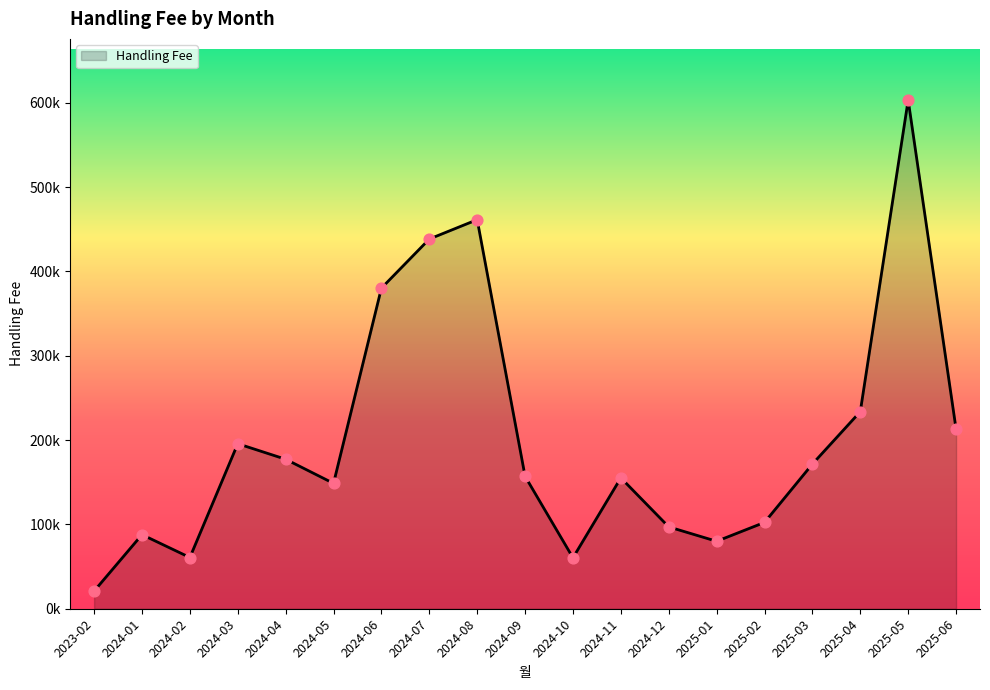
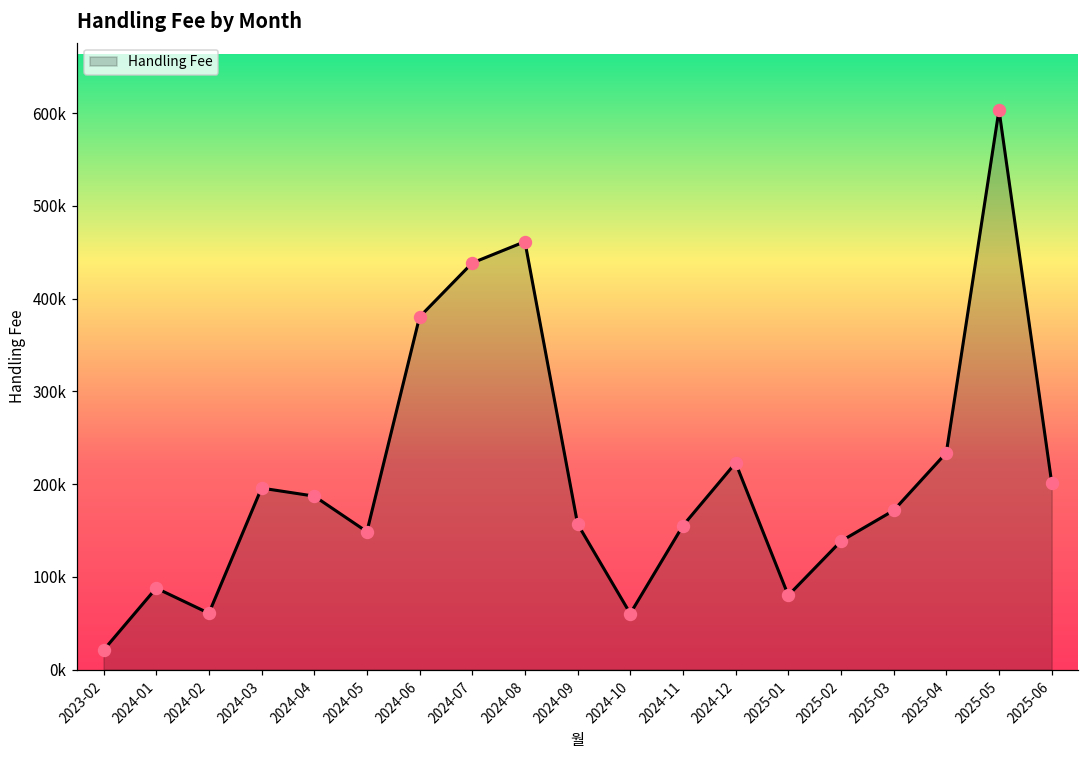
2024-04: 180000 -> 190000
2024-12: 100000 -> 220000
2025-02: 100000 -> 140000
2025-06: 210000 -> 200000
